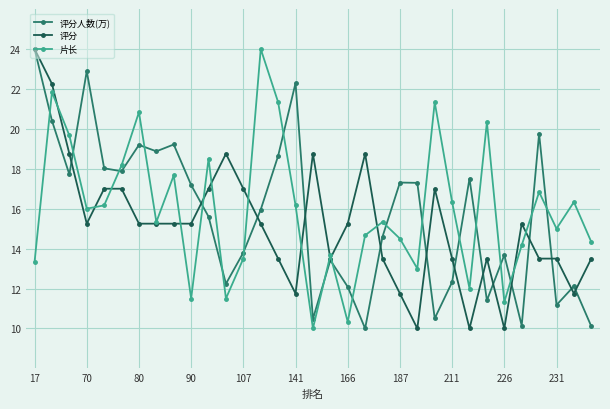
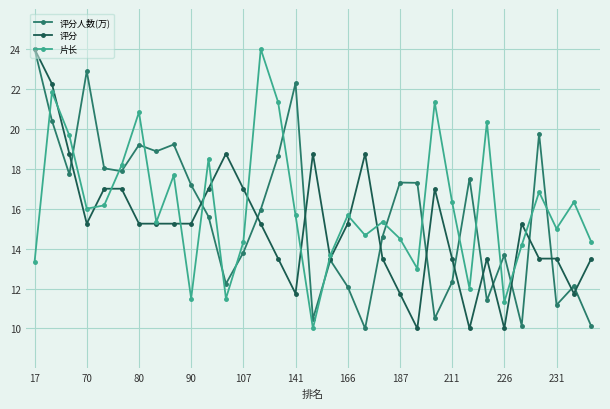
片长, 107: 13.5 -> 14.3
片长, 141: 16.2 -> 15.7
片长, 166: 10.3 -> 15.7
